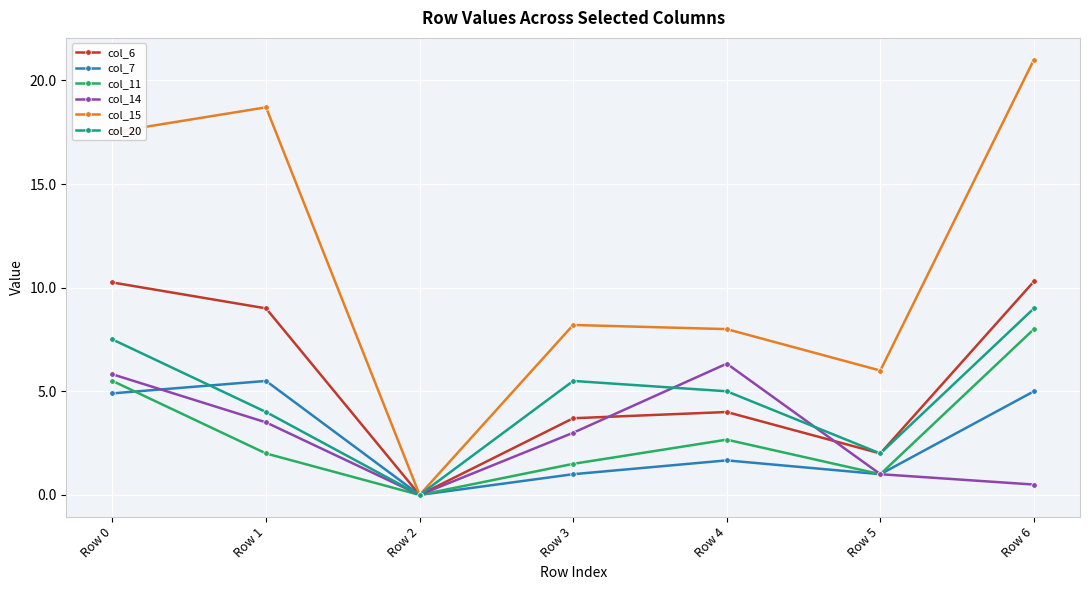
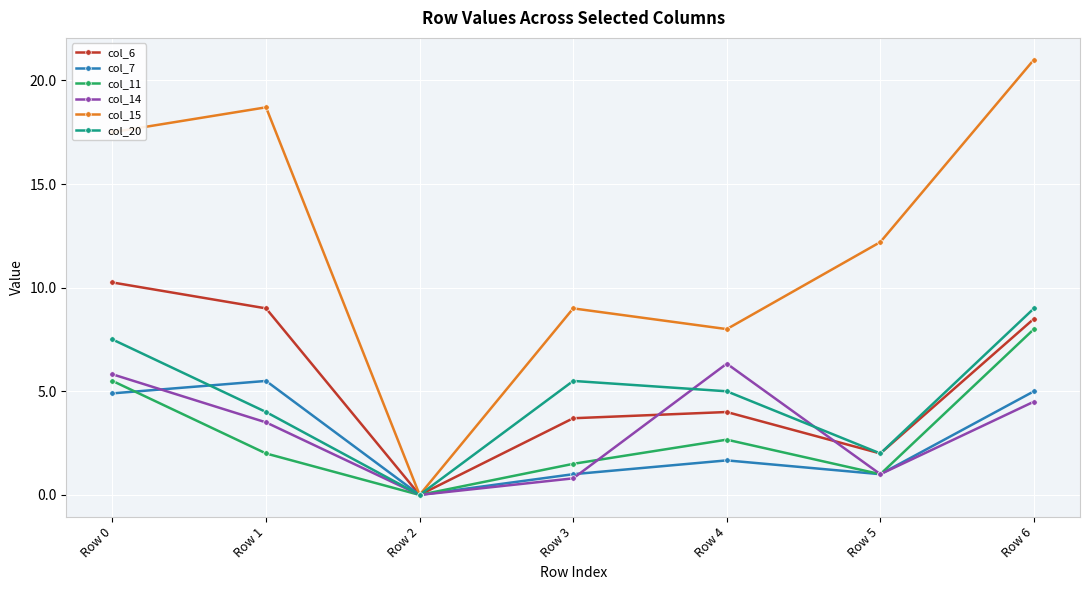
col_14, Row 3: 3.0 -> 0.8
col_15, Row 3: 8.2 -> 9.0
col_15, Row 5: 6.0 -> 12.2
col_6, Row 6: 10.3 -> 8.5
col_14, Row 6: 0.5 -> 4.5
